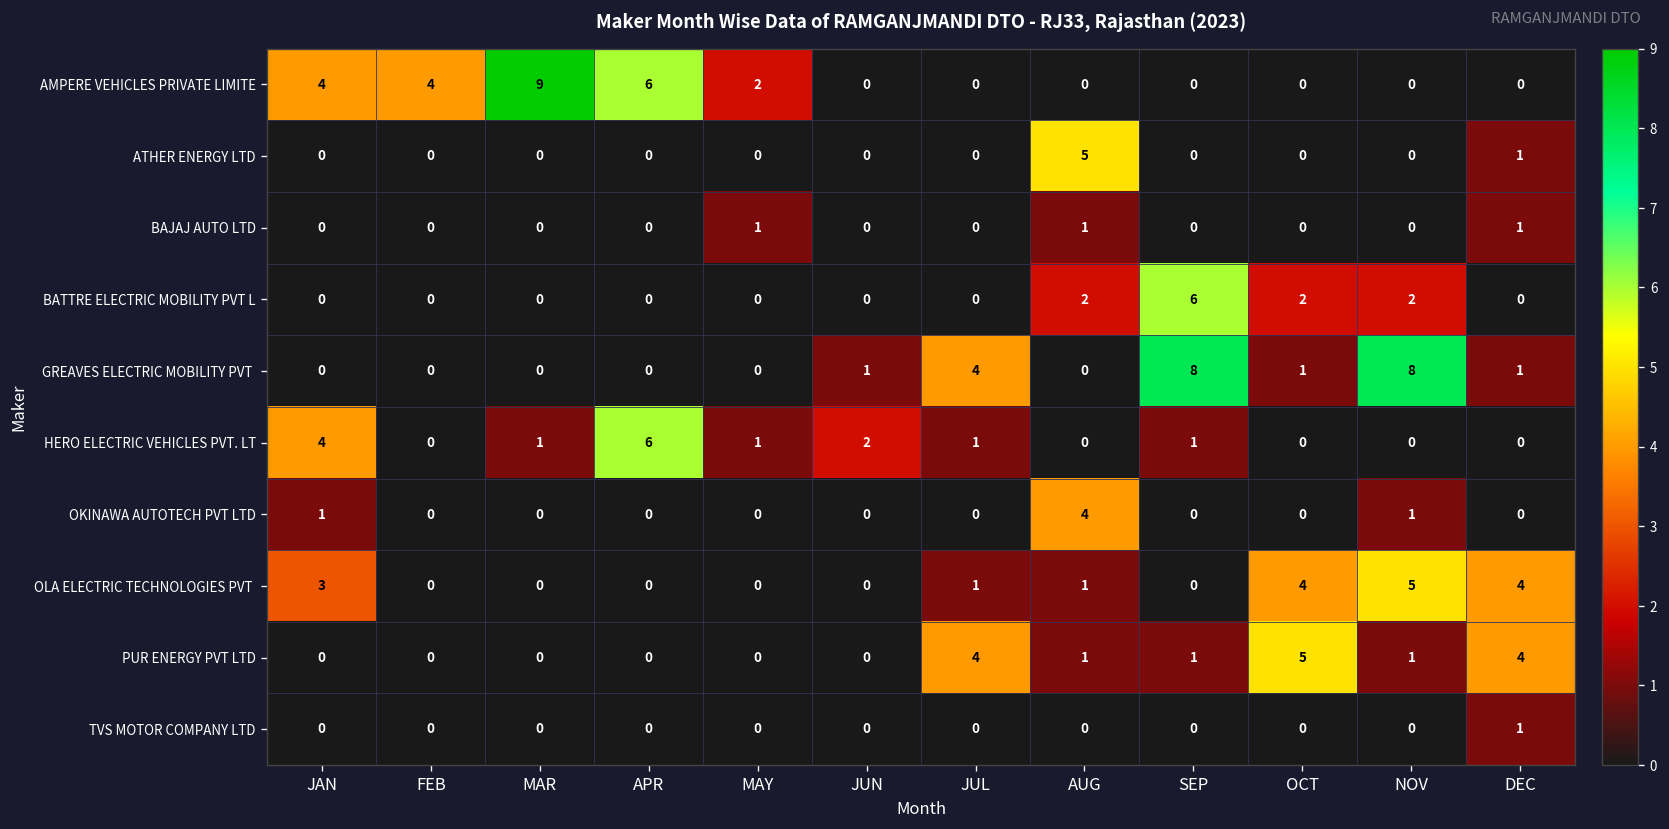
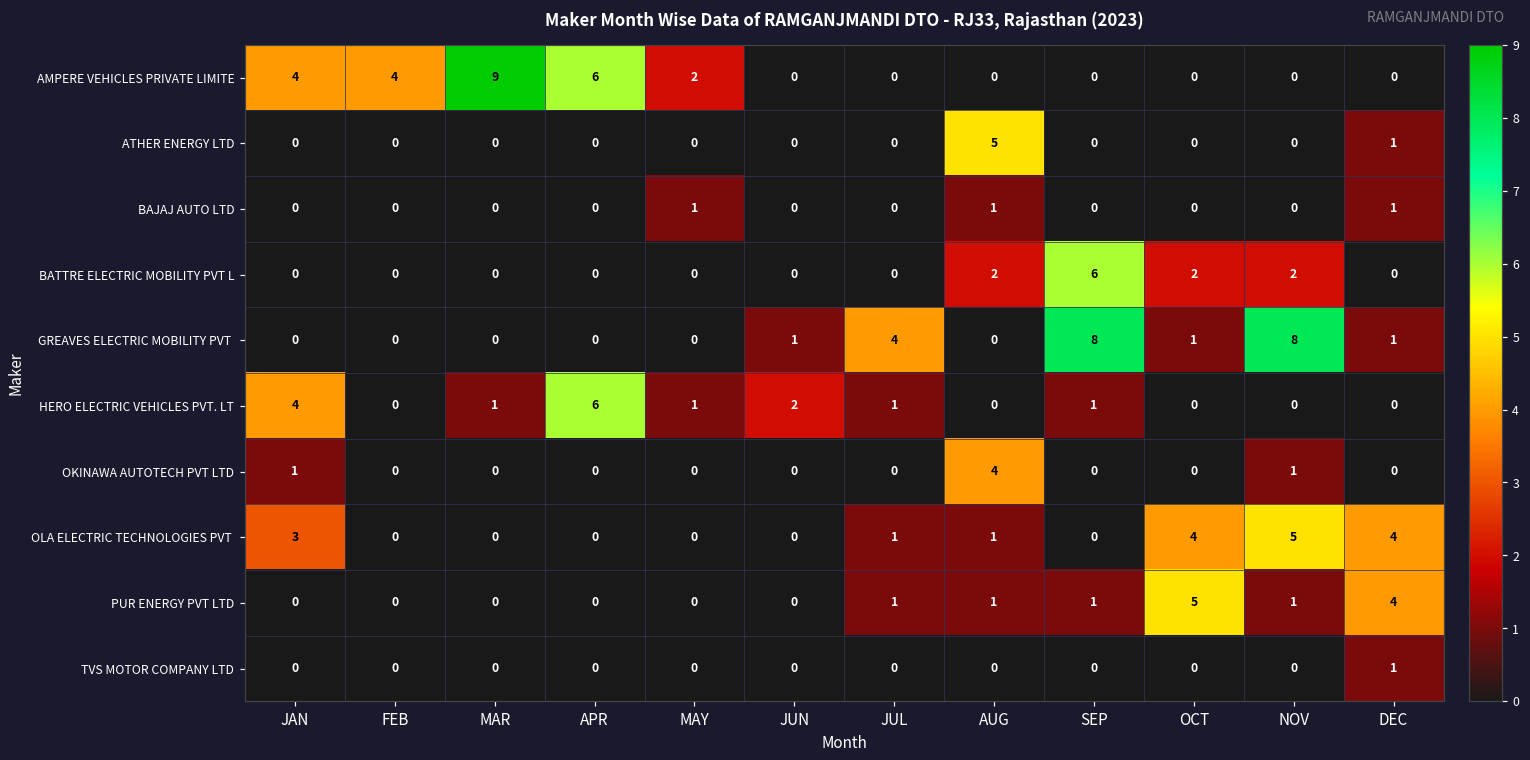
PUR ENERGY PVT LTD, JUL: 4 -> 1
